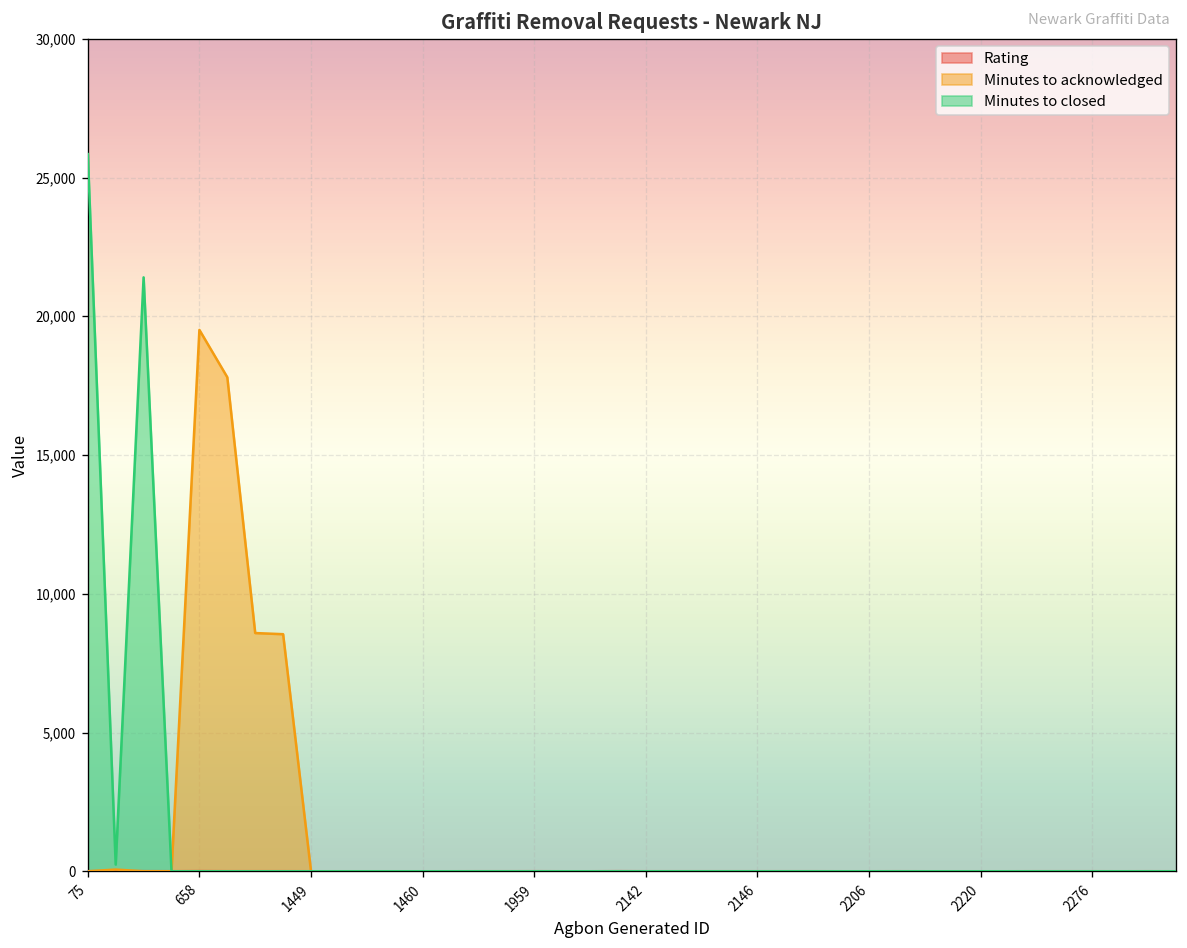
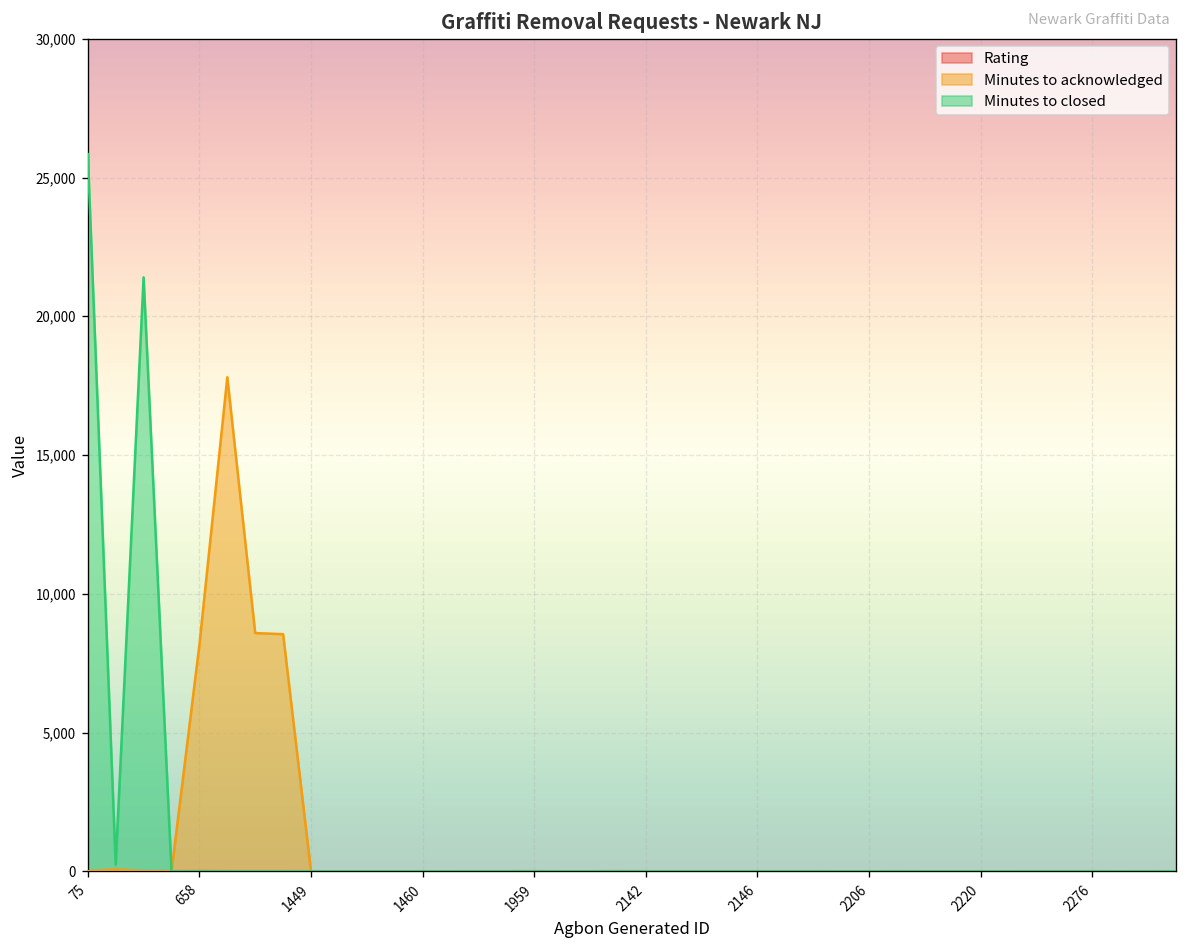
Minutes to acknowledged, 658: 19,500 -> 8,200
